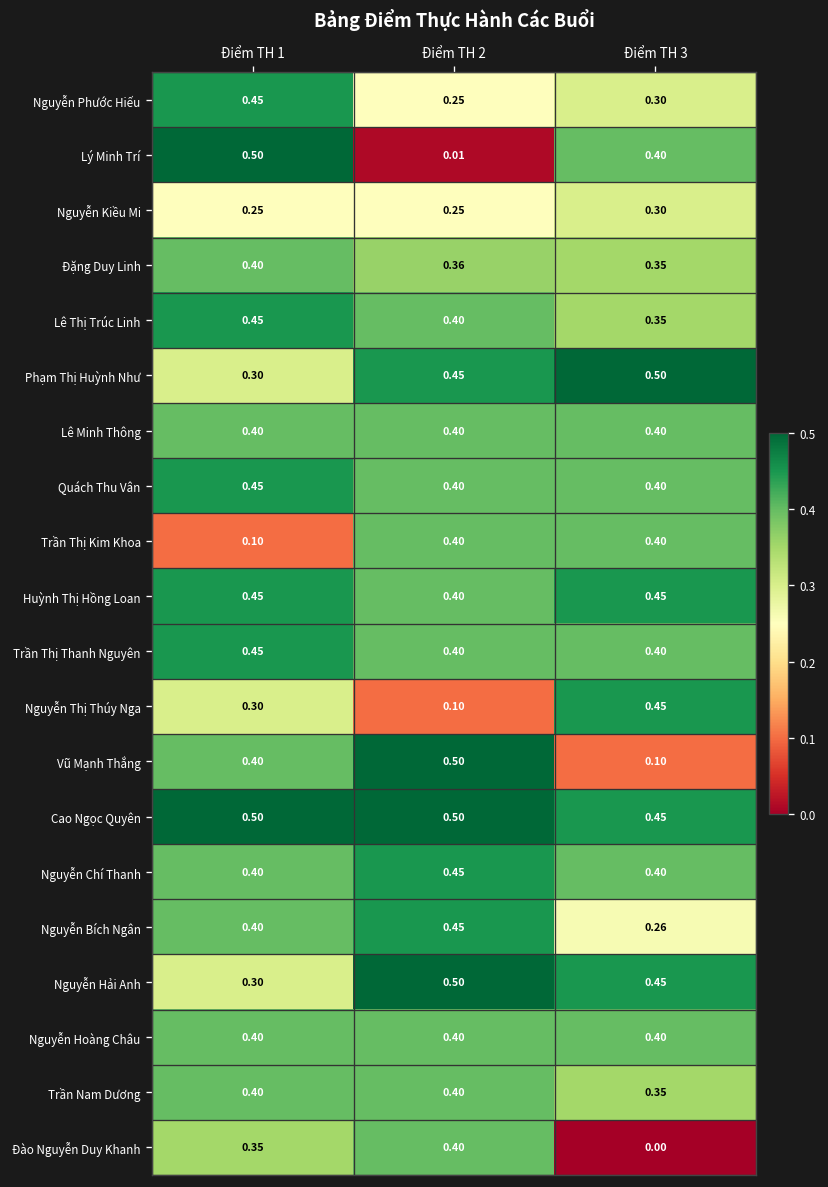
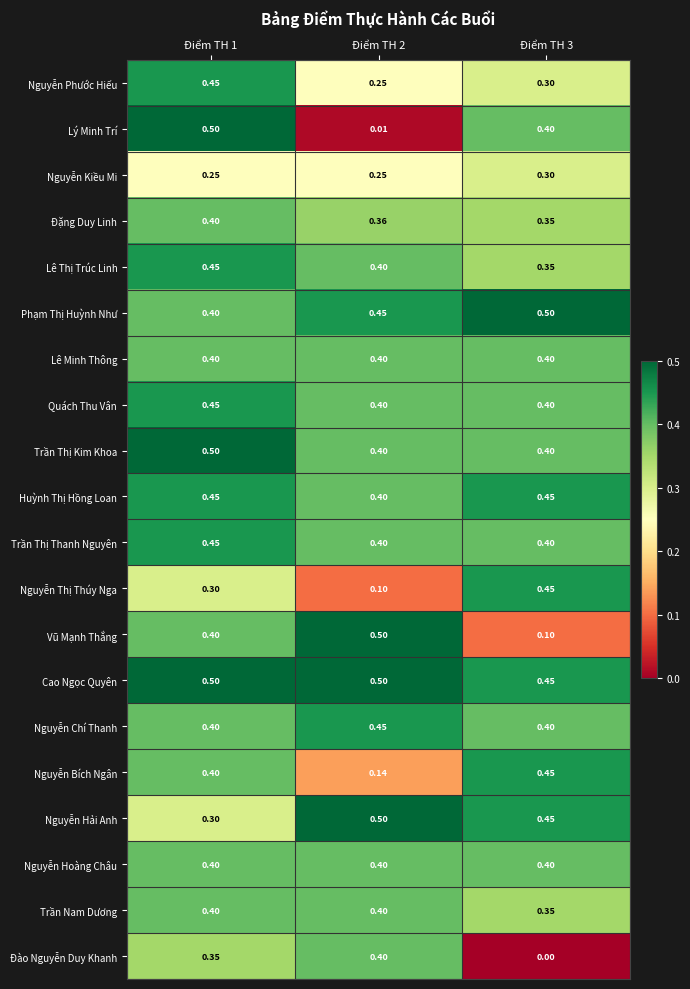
Phạm Thị Huỳnh Như, Điểm TH 1: 0.30 -> 0.40
Trần Thị Kim Khoa, Điểm TH 1: 0.10 -> 0.50
Nguyễn Bích Ngân, Điểm TH 2: 0.45 -> 0.14
Nguyễn Bích Ngân, Điểm TH 3: 0.26 -> 0.45
